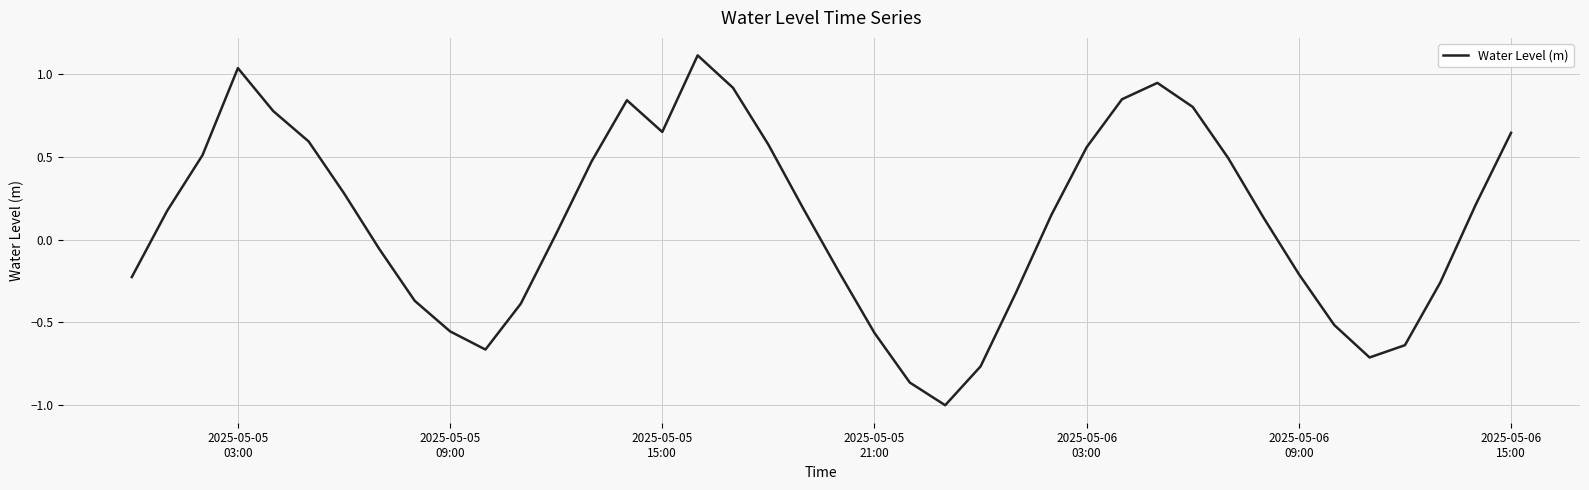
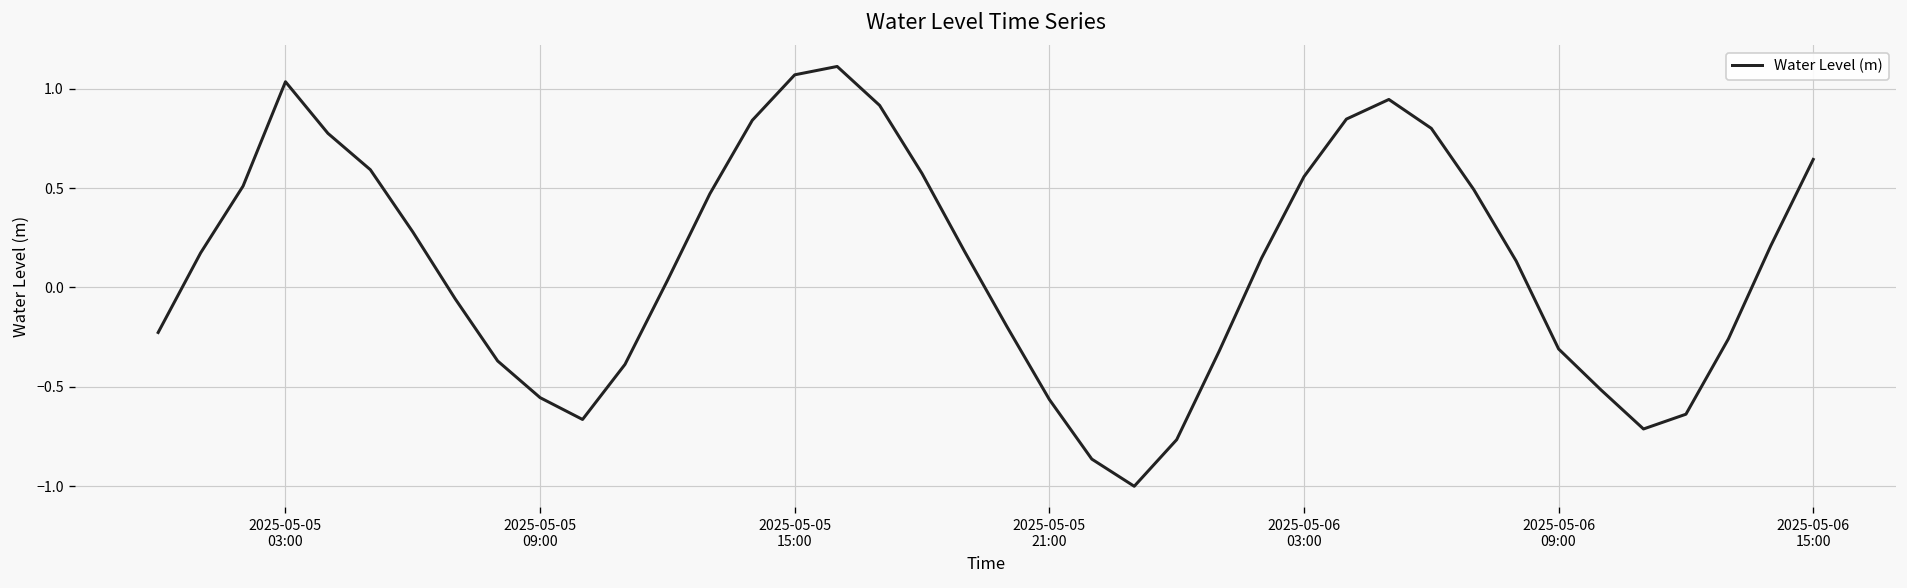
2025-05-05 15:00: 0.65 -> 1.07
2025-05-06 09:00: -0.21 -> -0.31
